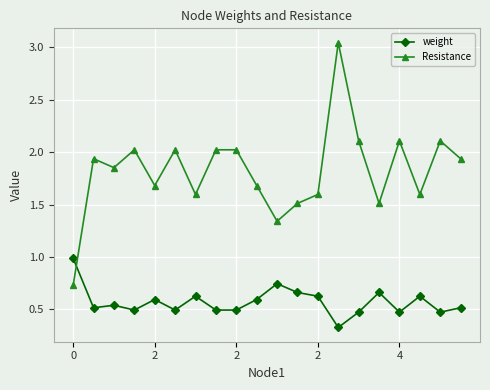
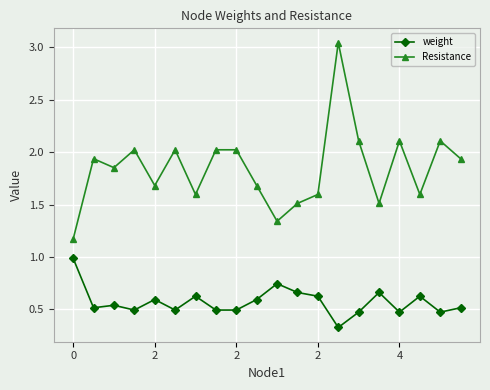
Resistance, 0: 0.73 -> 1.17
